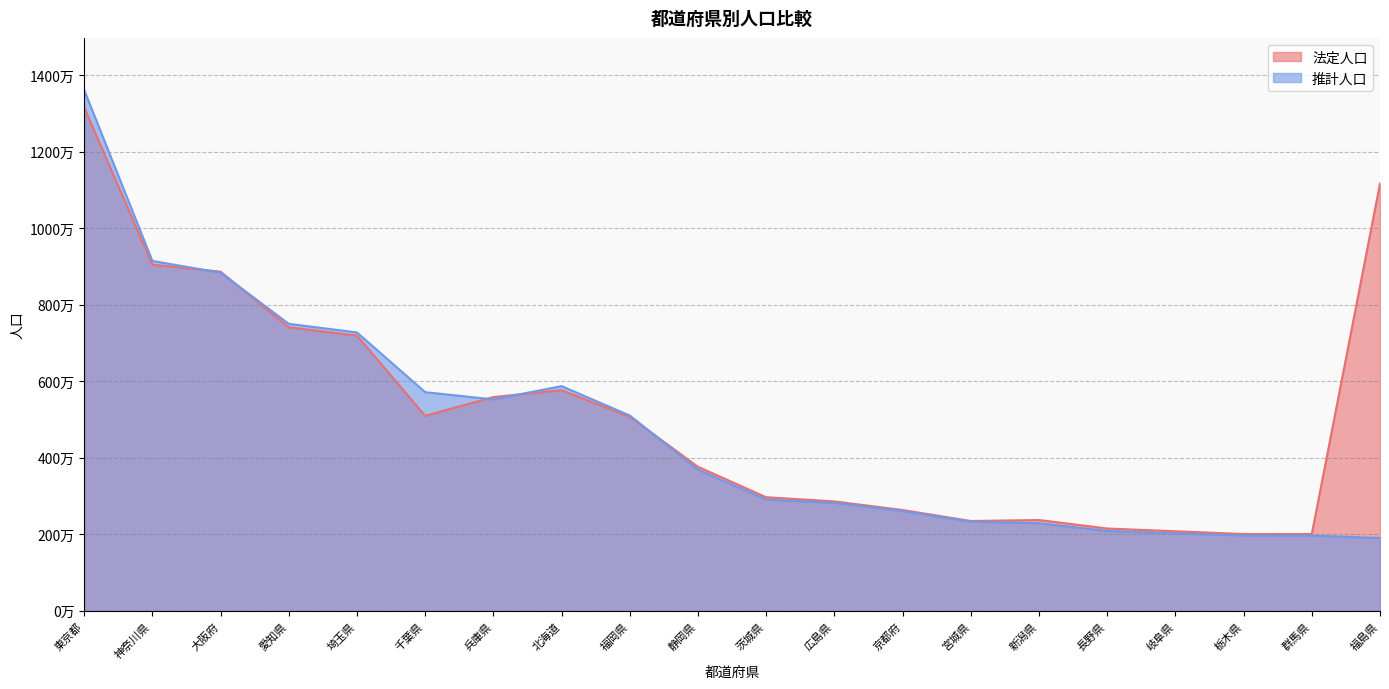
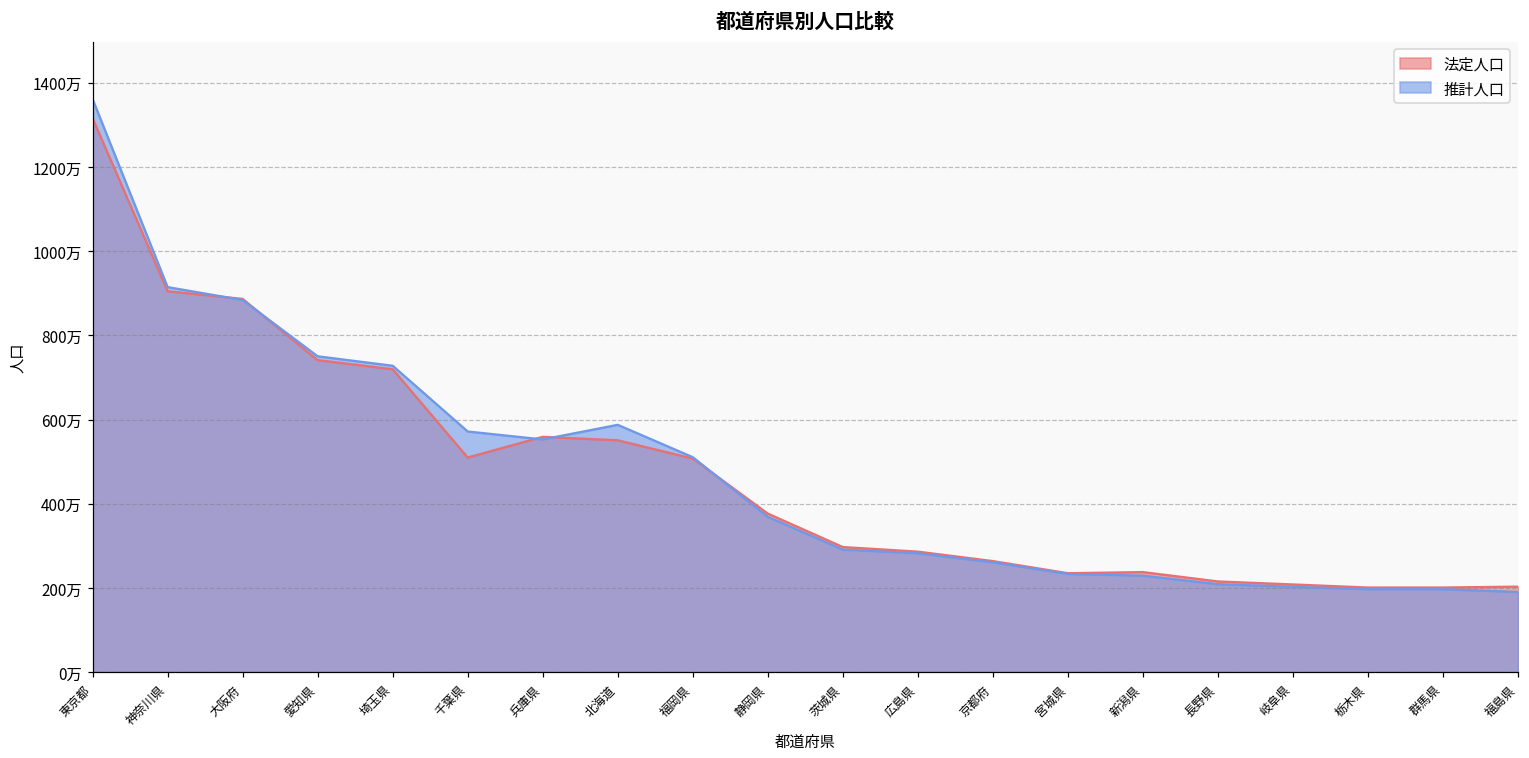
法定人口, 北海道: 580万 -> 550万
法定人口, 福島県: 1120万 -> 200万
